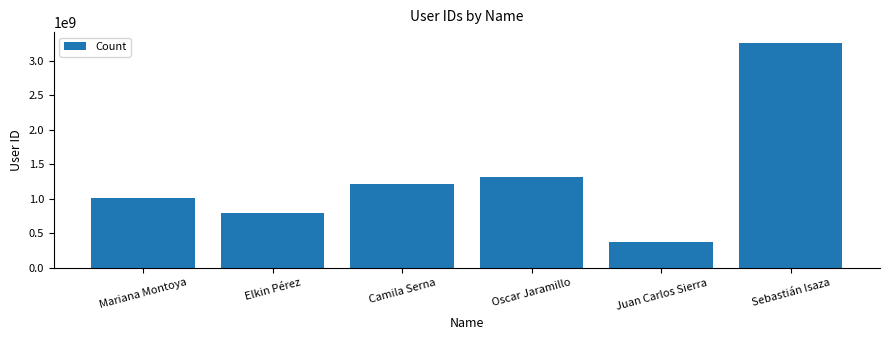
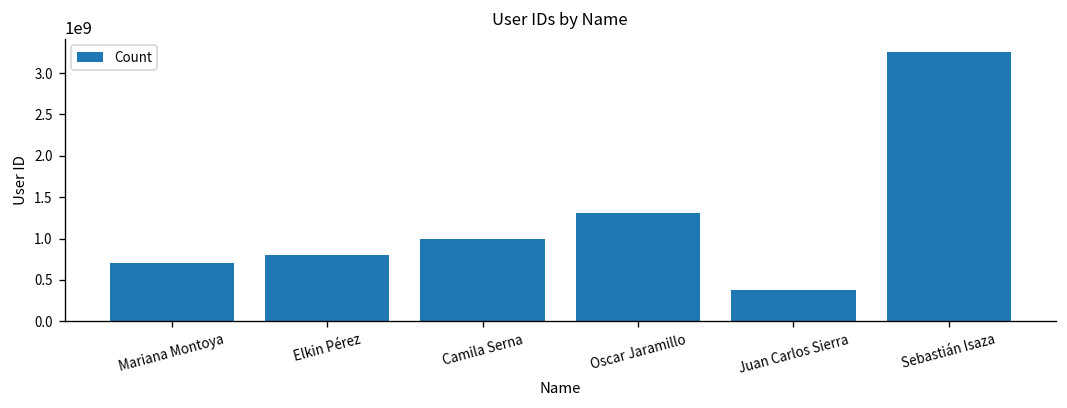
Mariana Montoya: 1000000000 -> 700000000
Camila Serna: 1200000000 -> 1000000000
